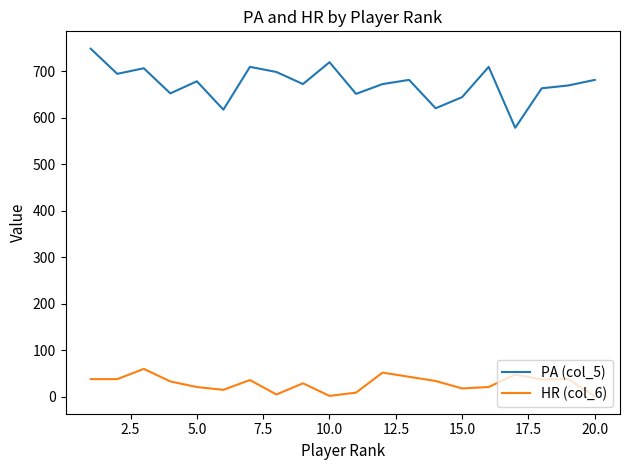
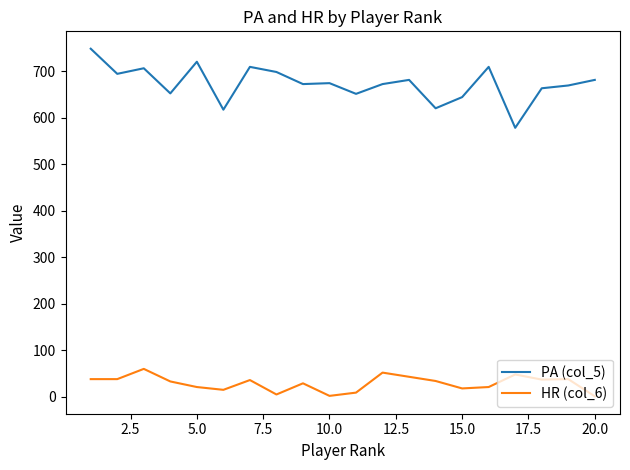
PA (col_5), 5.0: 680 -> 720
PA (col_5), 10.0: 720 -> 670
